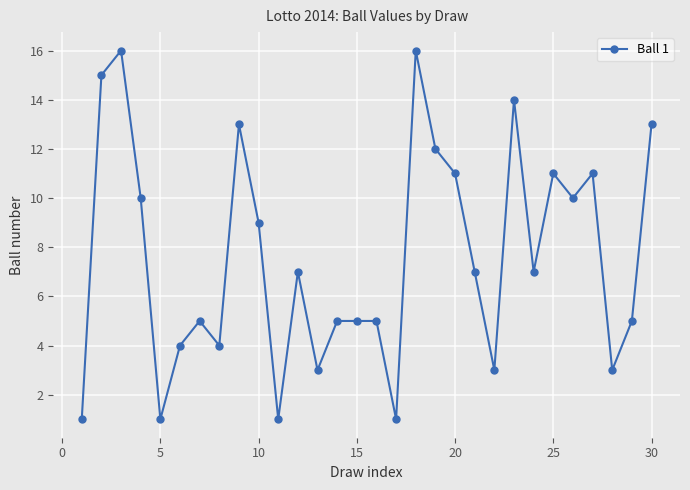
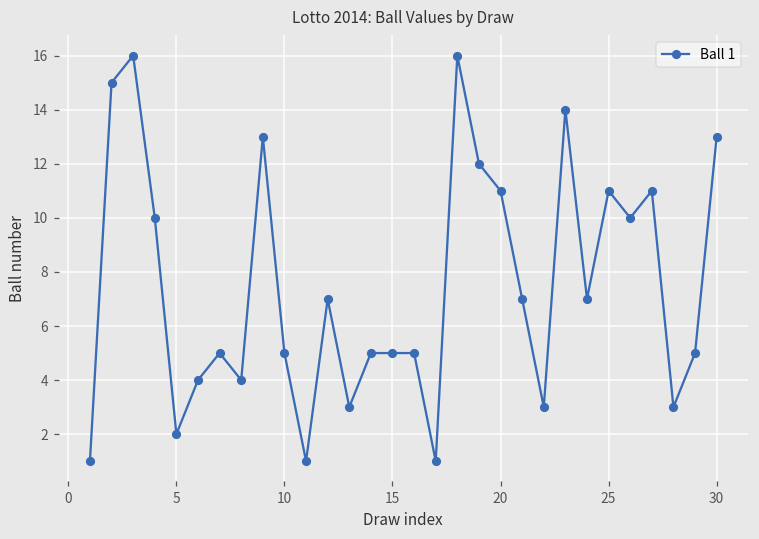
5: 1 -> 2
10: 9 -> 5
